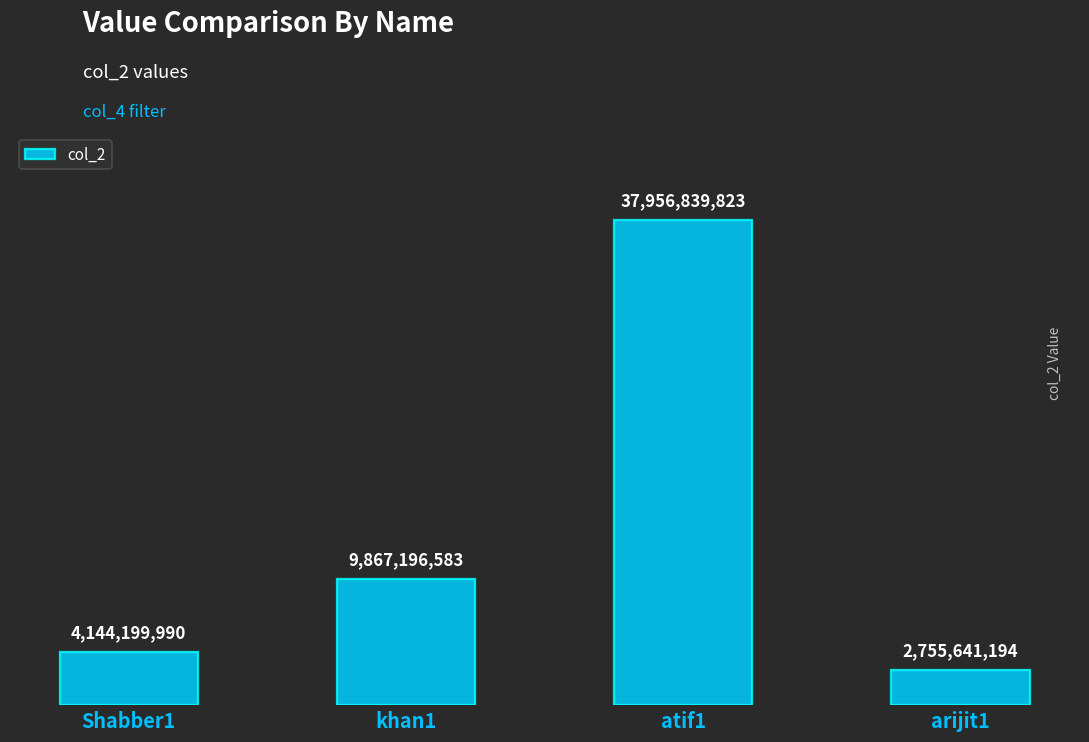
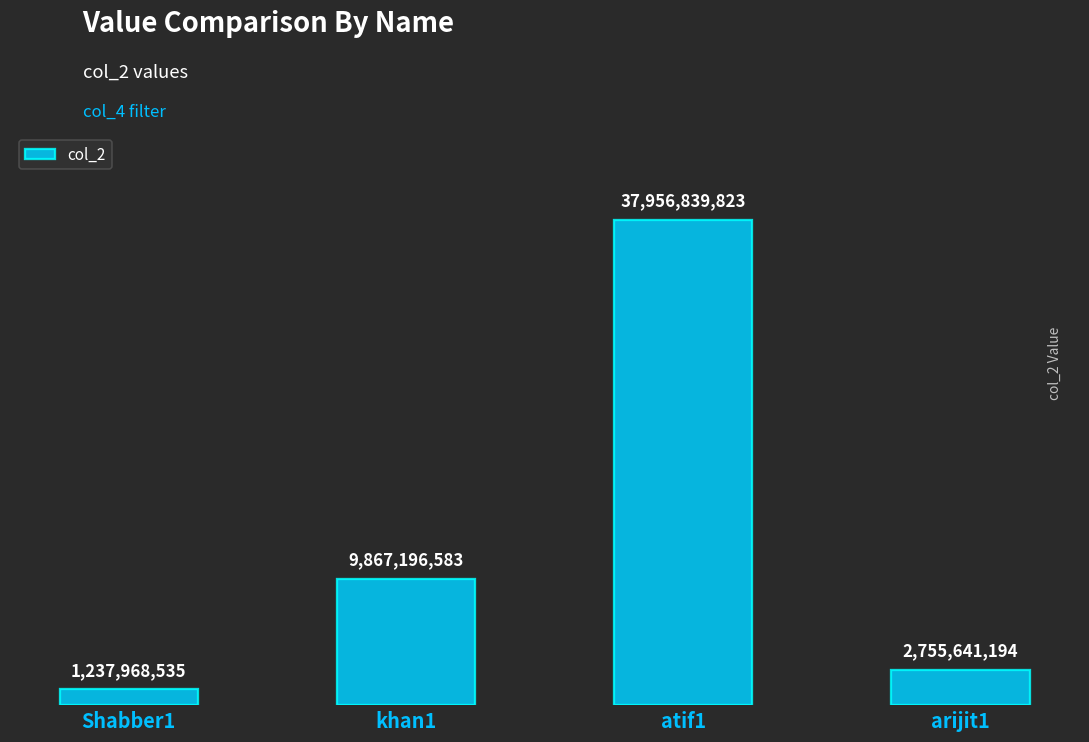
Shabber1: 4,144,199,990 -> 1,237,968,535
